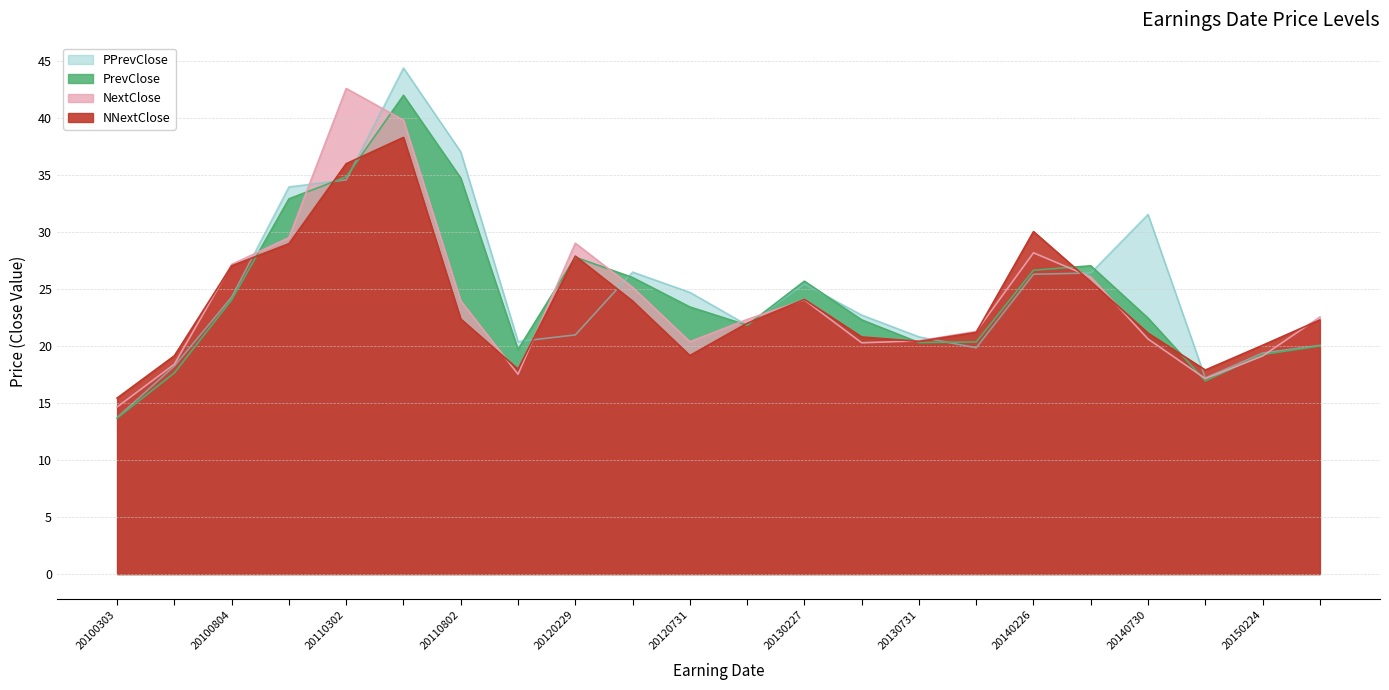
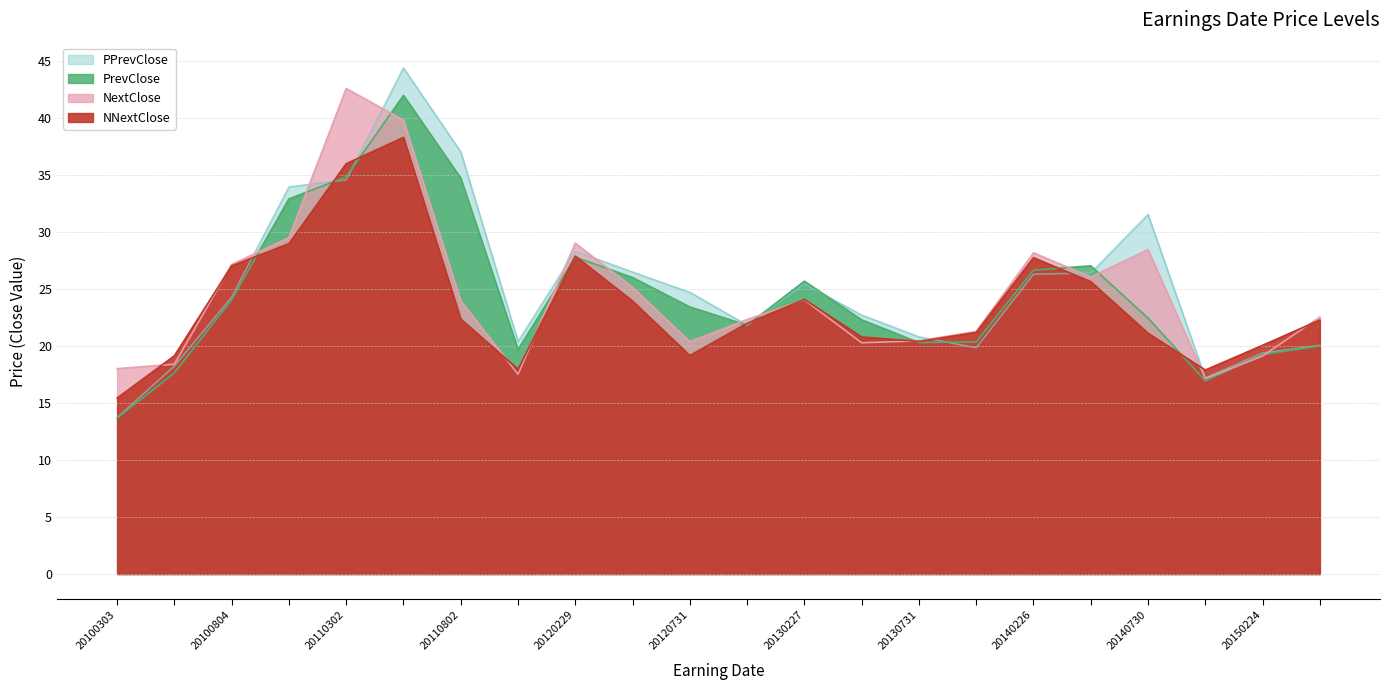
NextClose, 20100303: 14.7 -> 18.0
PPrevClose, 20120229: 21.0 -> 28.3
NNextClose, 20140226: 30.0 -> 27.7
NextClose, 20140730: 20.6 -> 28.4
